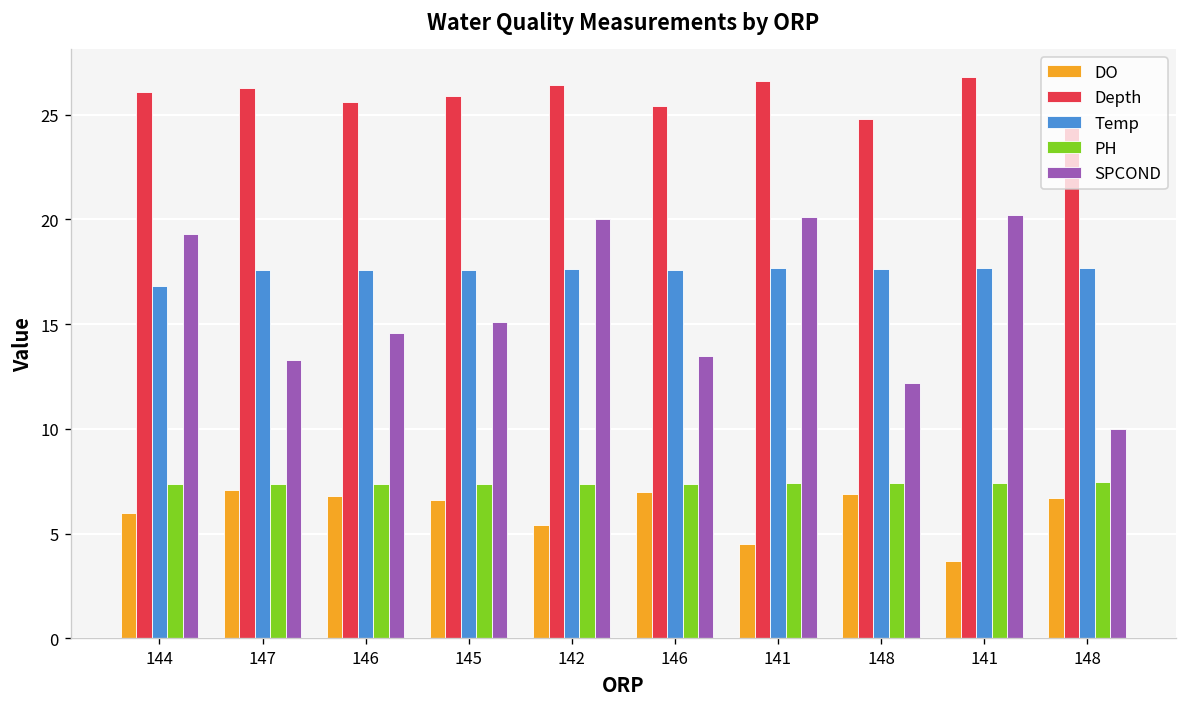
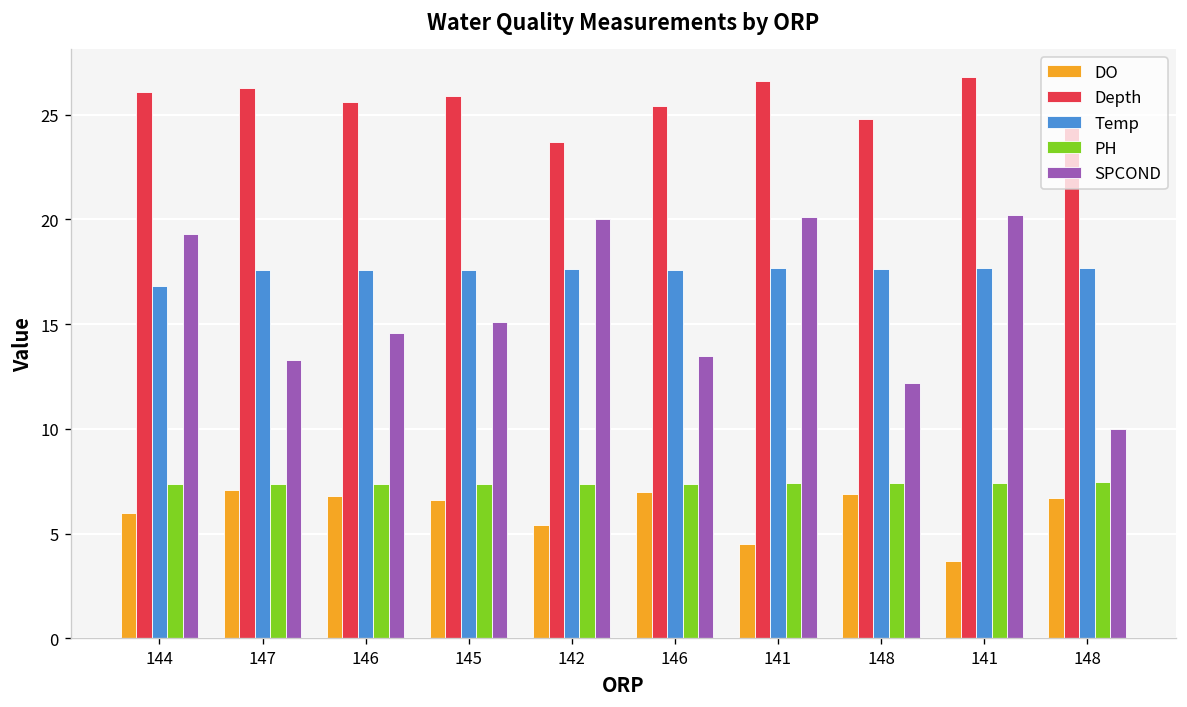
Depth, 142: 26.4 -> 23.7
